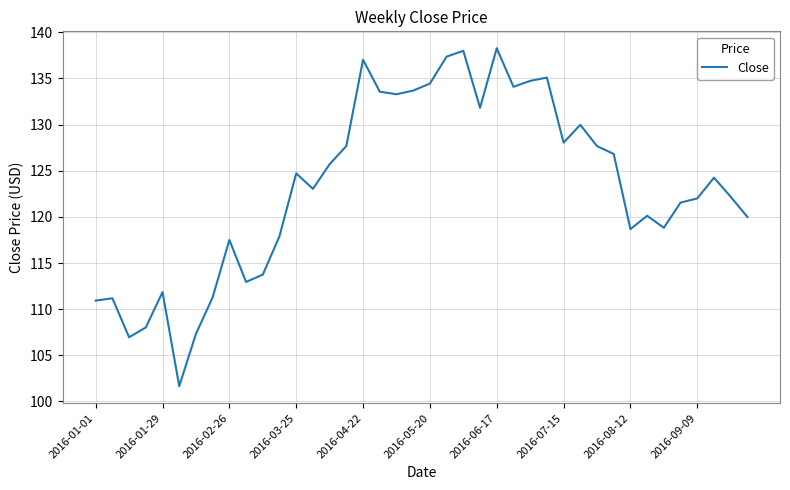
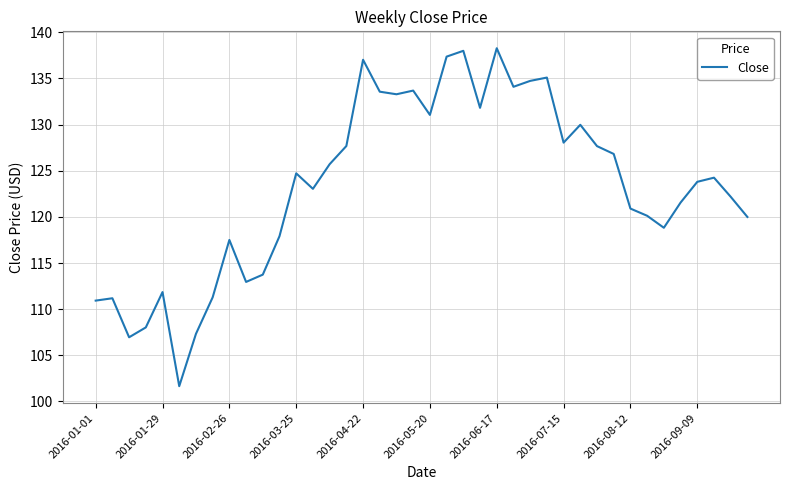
2016-05-20: 134 -> 131
2016-08-12: 119 -> 121
2016-09-09: 122 -> 124
